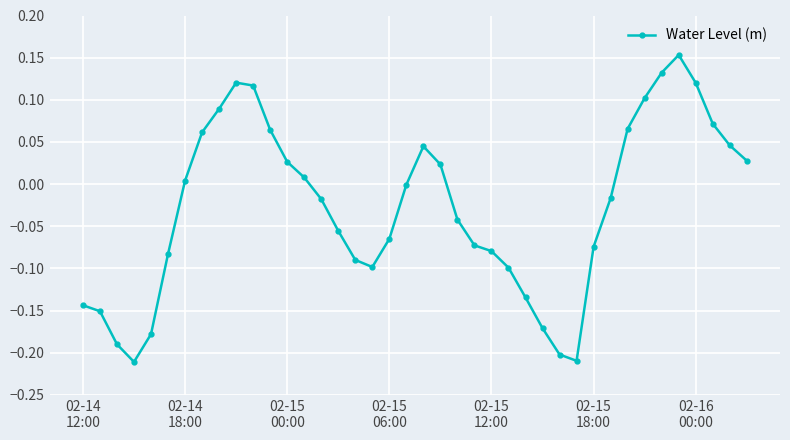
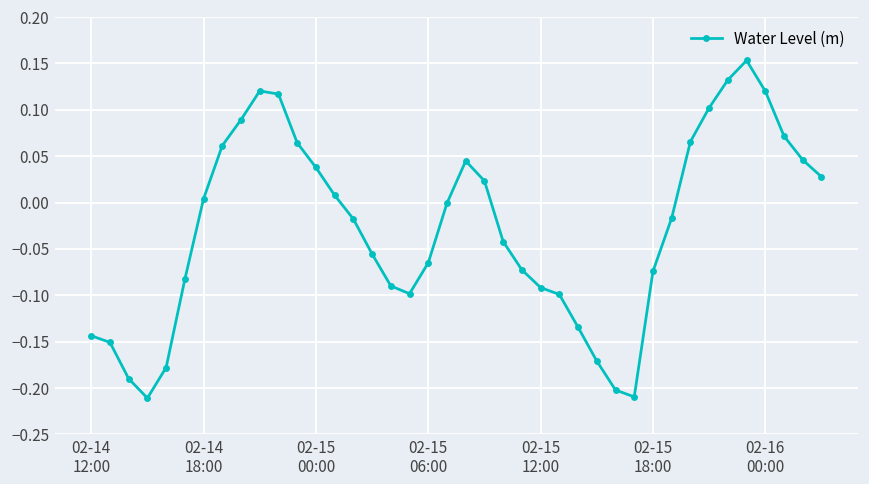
02-15 00:00: 0.03 -> 0.04
02-15 12:00: -0.08 -> -0.09
